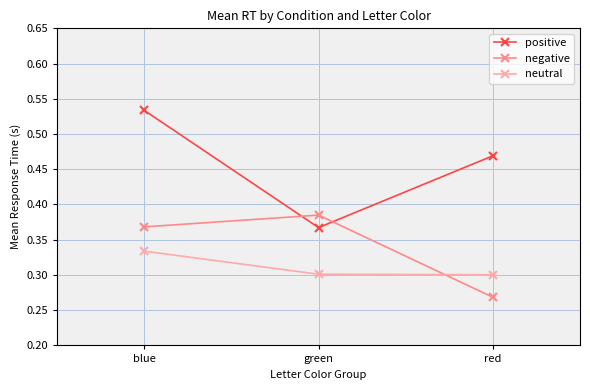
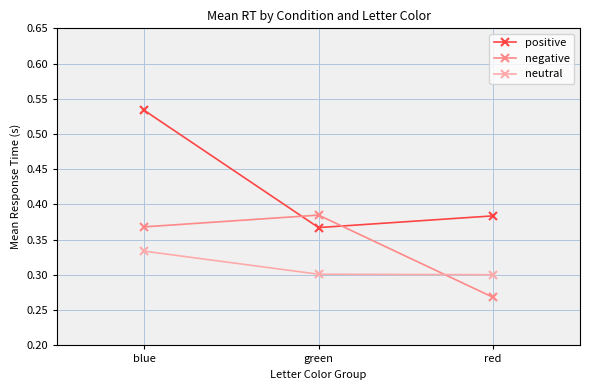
positive, red: 0.47 -> 0.38
